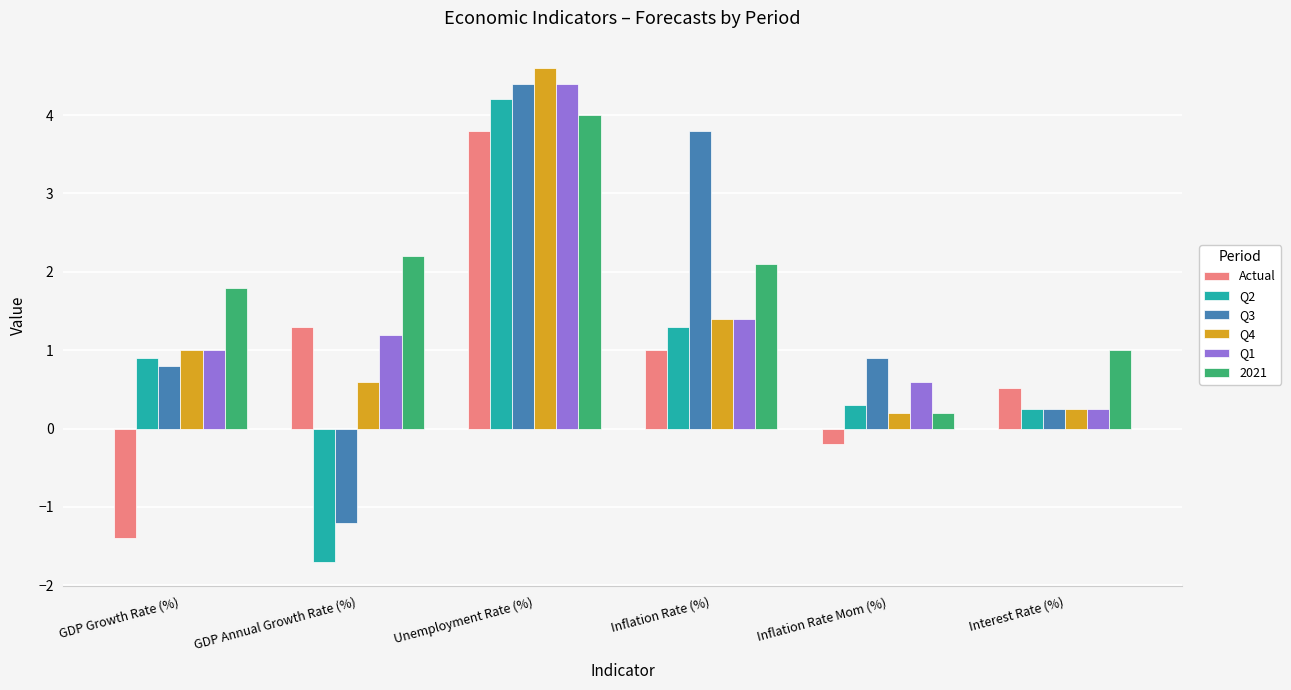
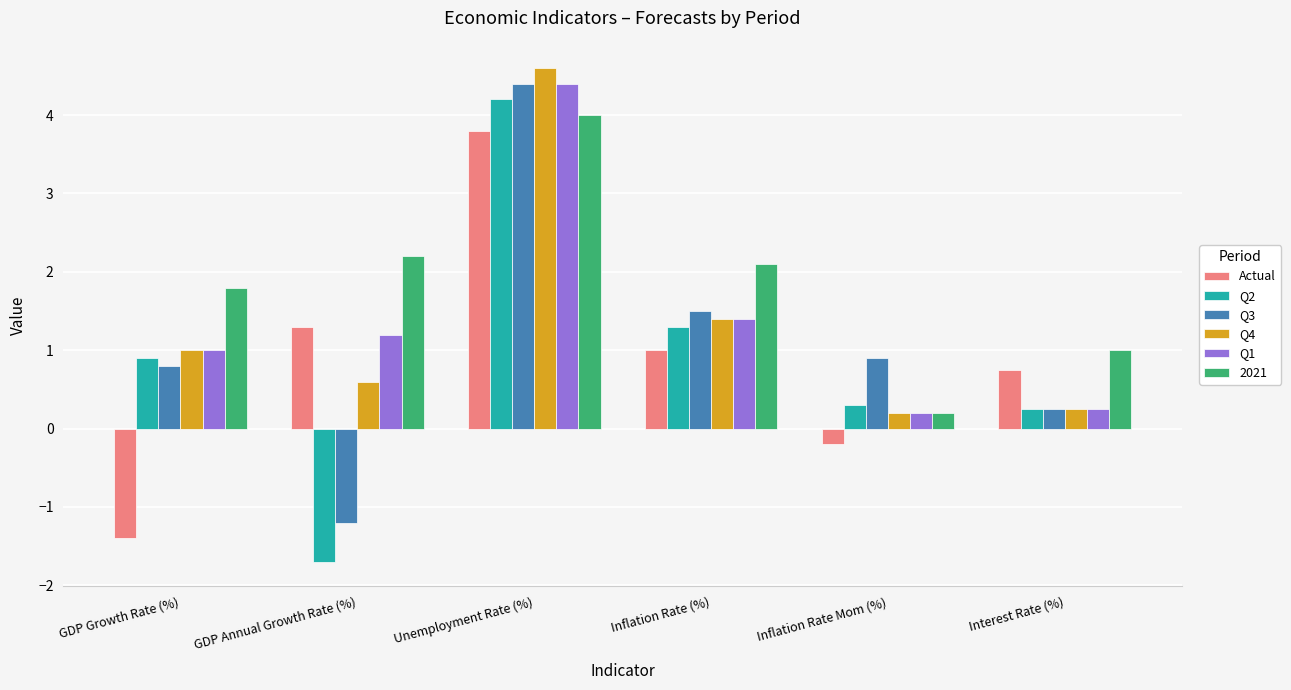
Q3, Inflation Rate (%): 3.8 -> 1.5
Q1, Inflation Rate Mom (%): 0.6 -> 0.2
Actual, Interest Rate (%): 0.5 -> 0.8
